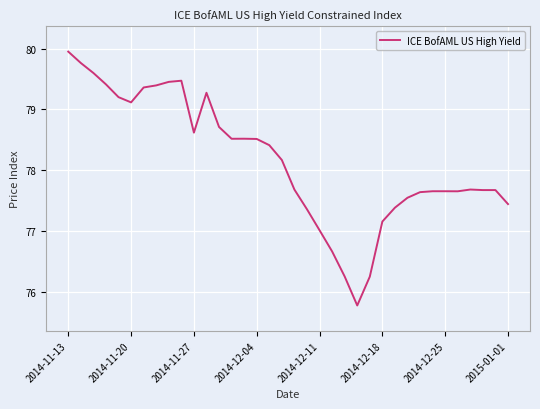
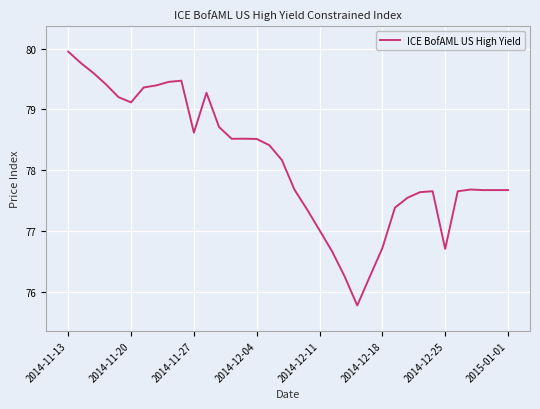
2014-12-18: 77.2 -> 76.7
2014-12-25: 77.7 -> 76.7
2015-01-01: 77.4 -> 77.7
